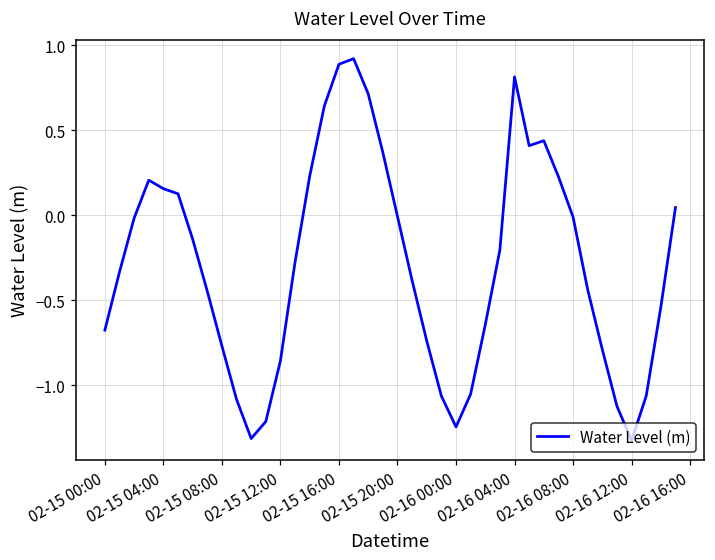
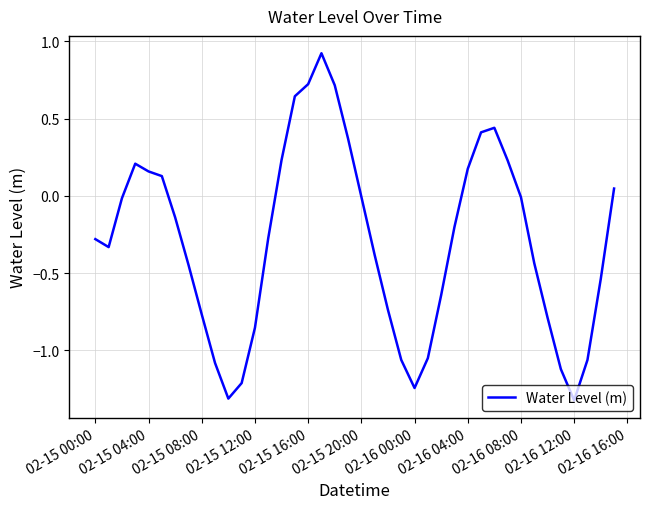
02-15 00:00: -0.67 -> -0.28
02-15 16:00: 0.89 -> 0.72
02-16 04:00: 0.82 -> 0.17
